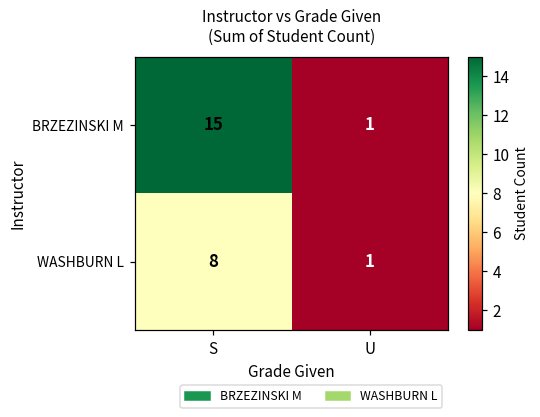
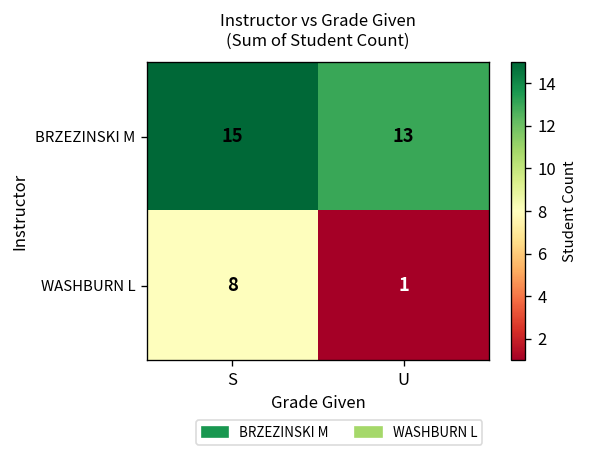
BRZEZINSKI M, U: 1 -> 13
